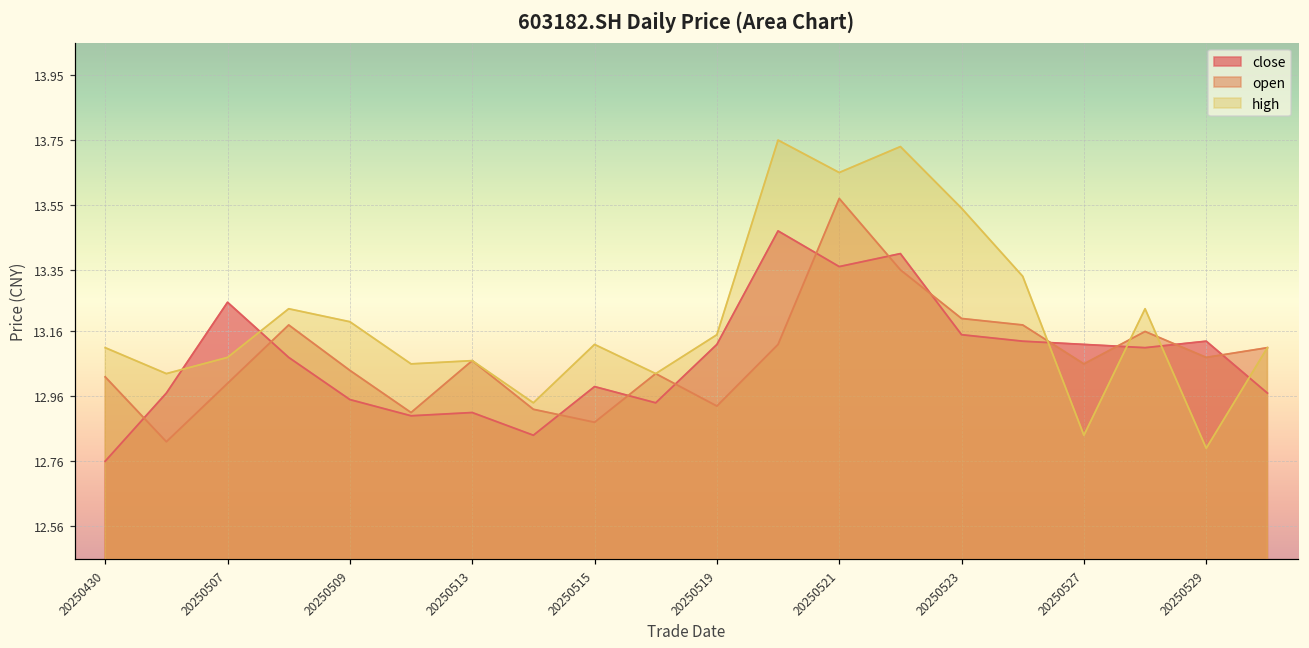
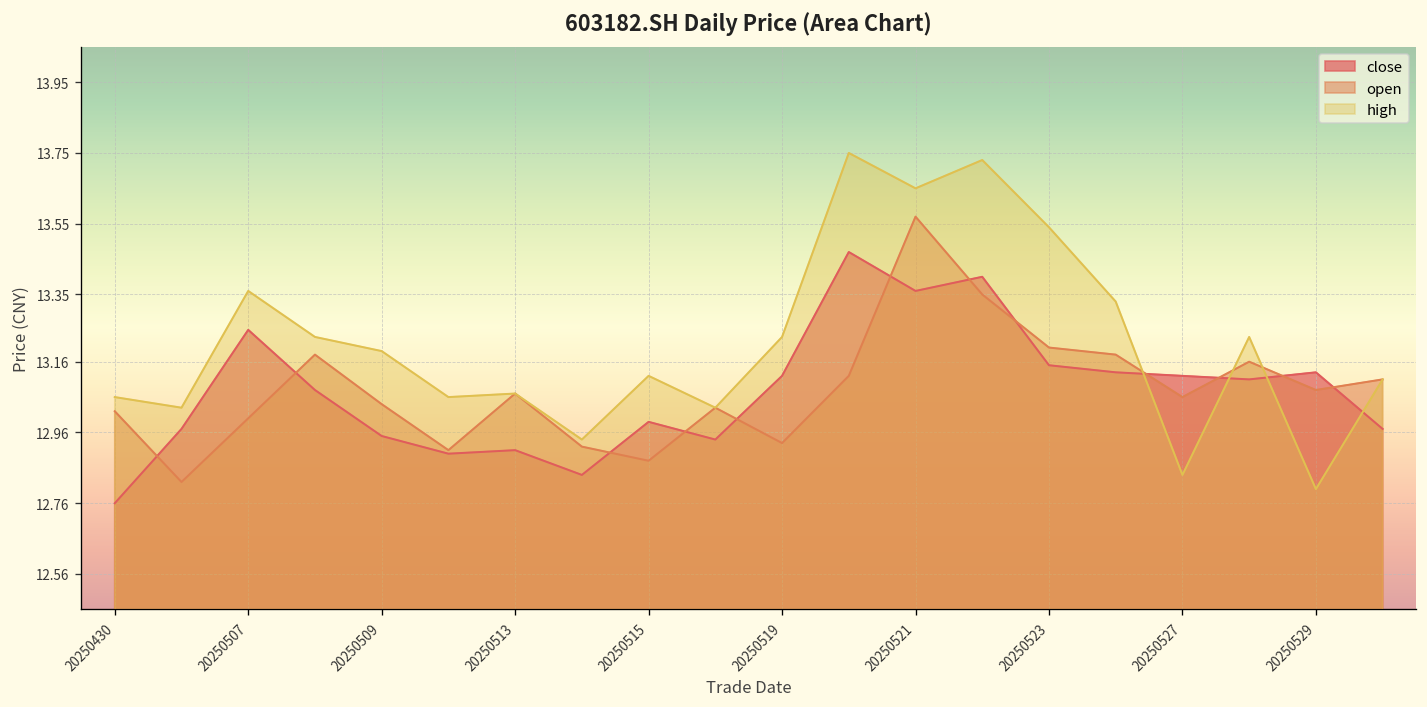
high, 20250430: 13.11 -> 13.06
high, 20250507: 13.08 -> 13.36
high, 20250519: 13.15 -> 13.23
